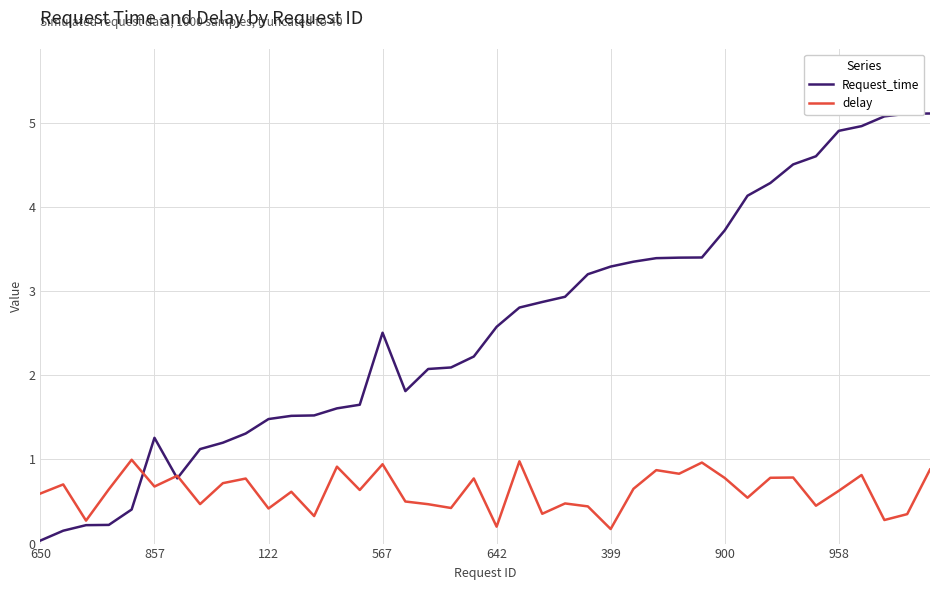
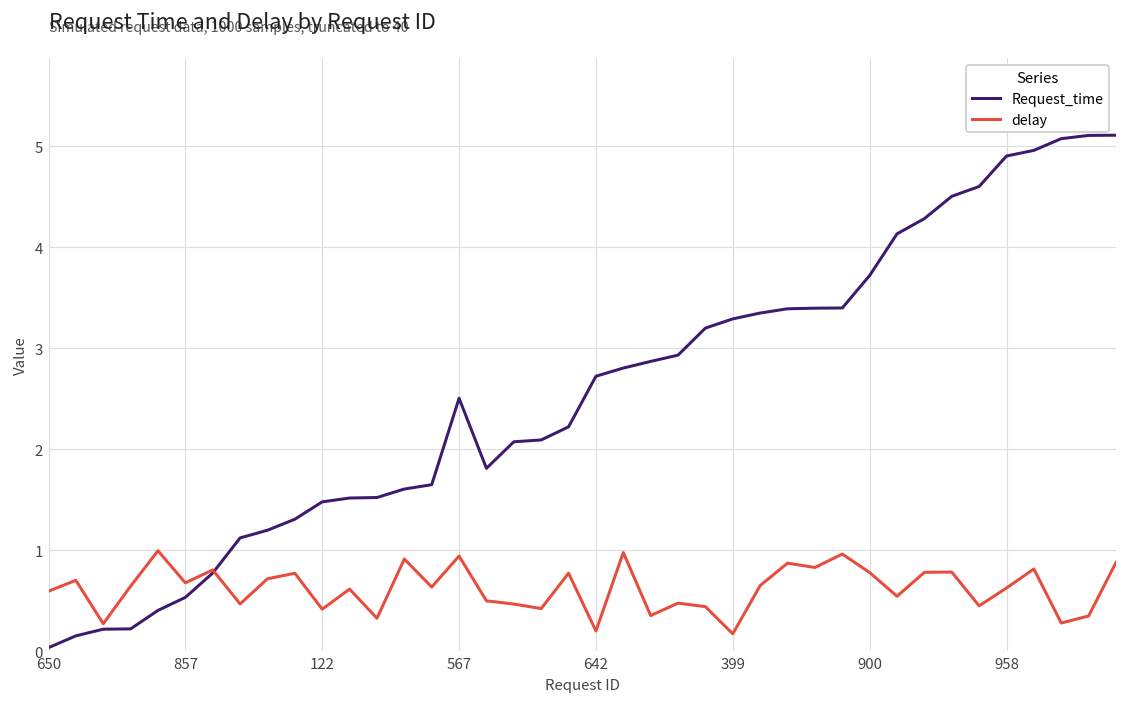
Request_time, 857: 1.3 -> 0.5
Request_time, 642: 2.6 -> 2.7
